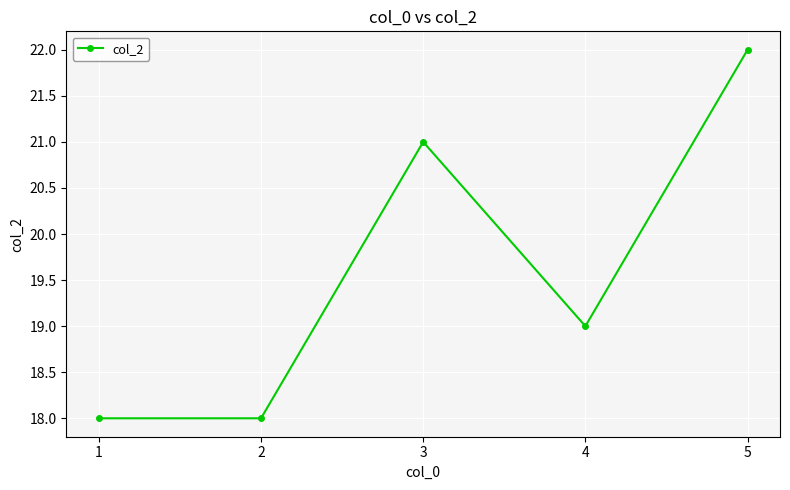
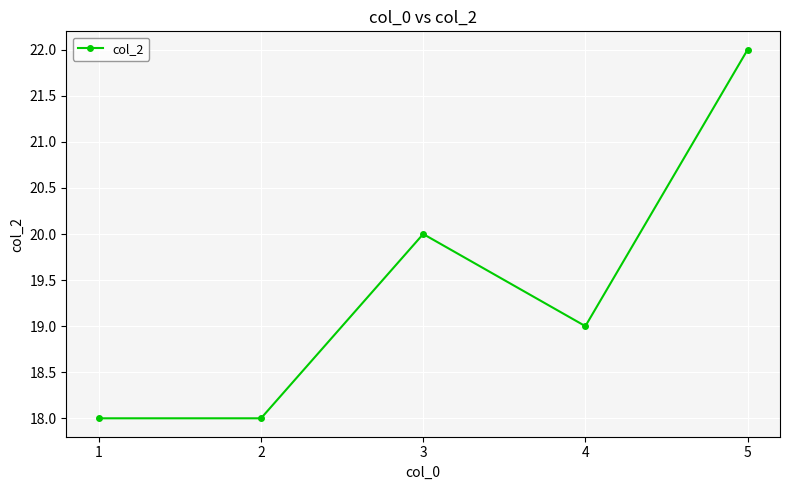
3: 21 -> 20
